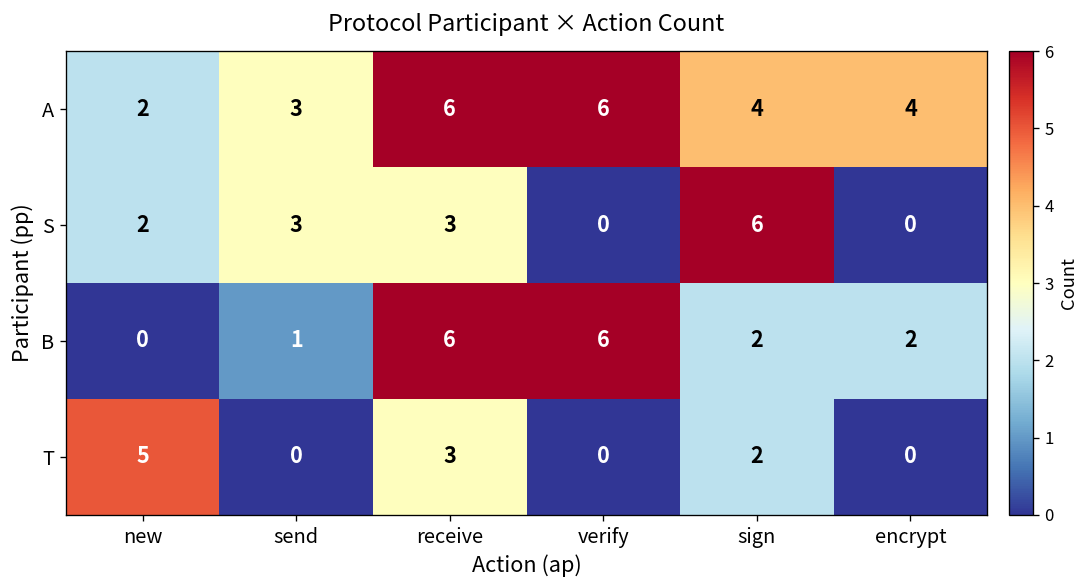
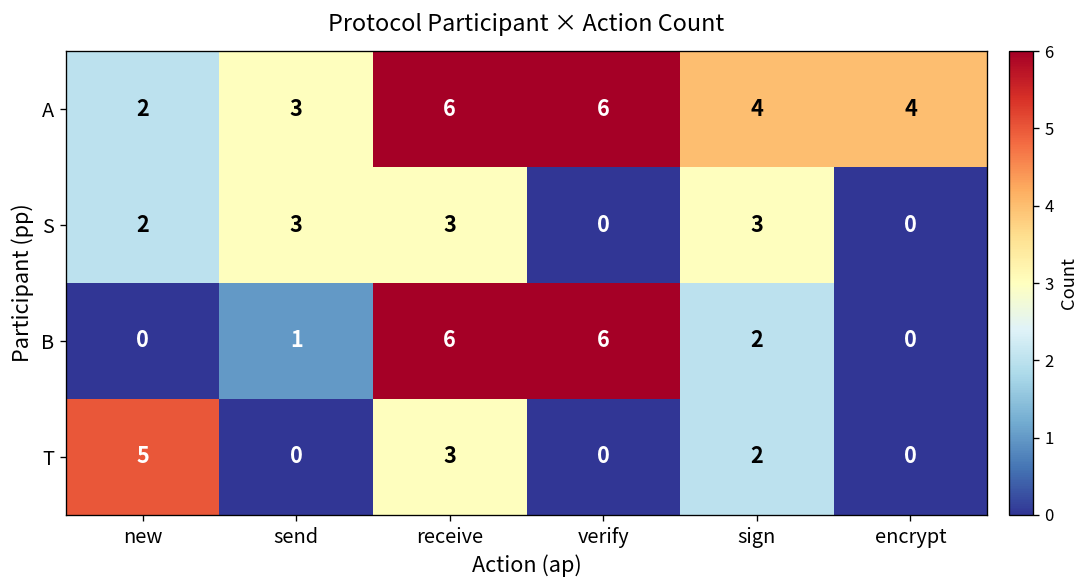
S, sign: 6 -> 3
B, encrypt: 2 -> 0
